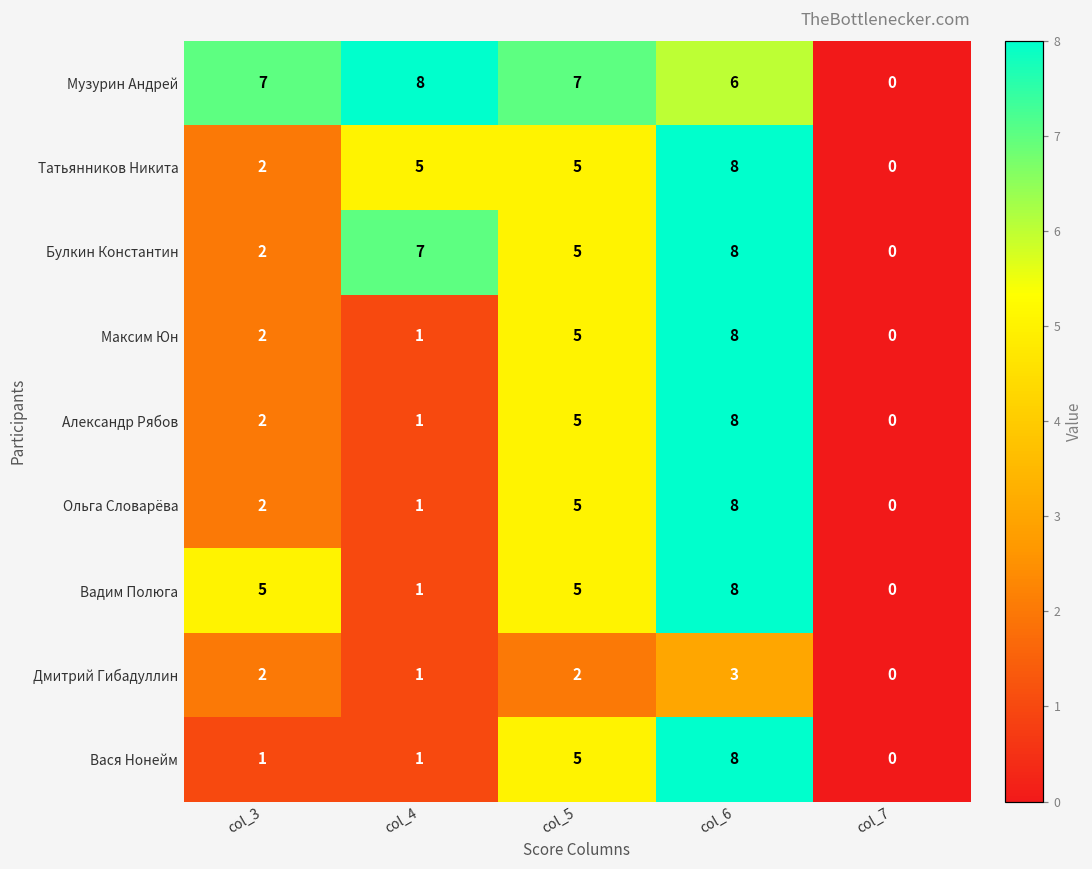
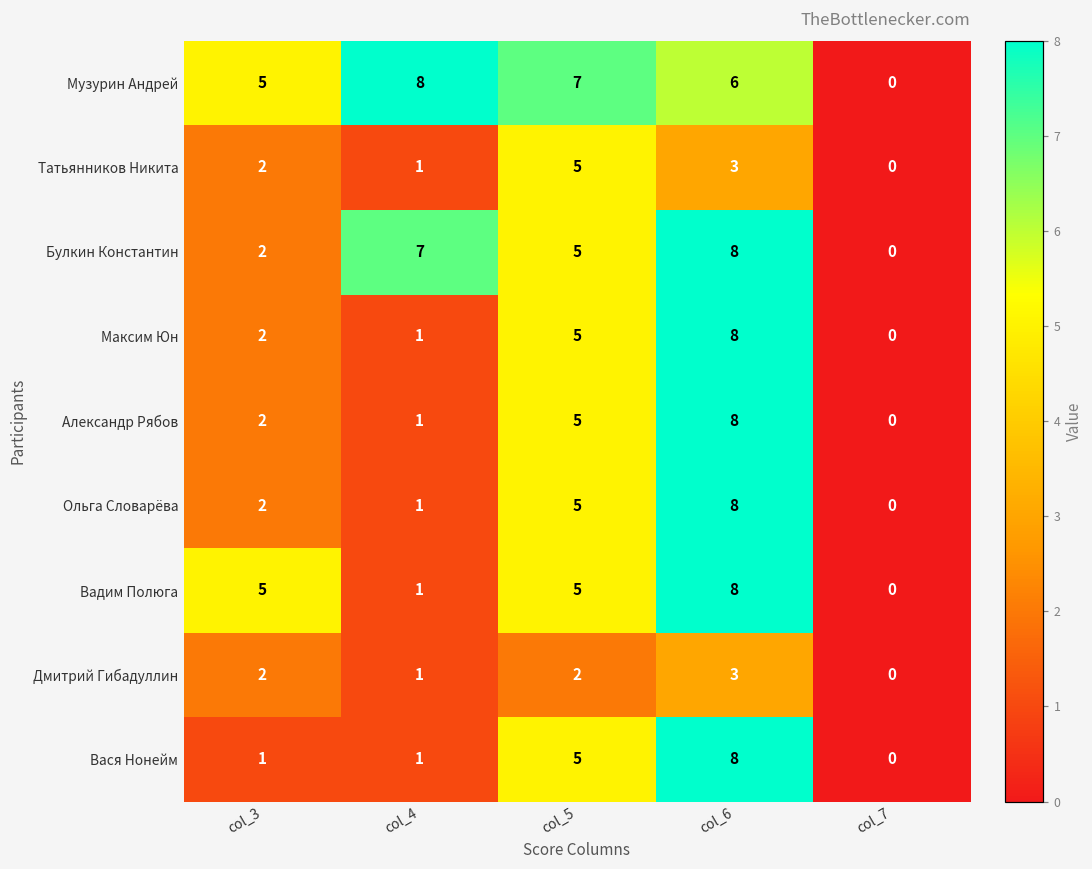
Музурин Андрей, col_3: 7 -> 5
Татьянников Никита, col_4: 5 -> 1
Татьянников Никита, col_6: 8 -> 3
